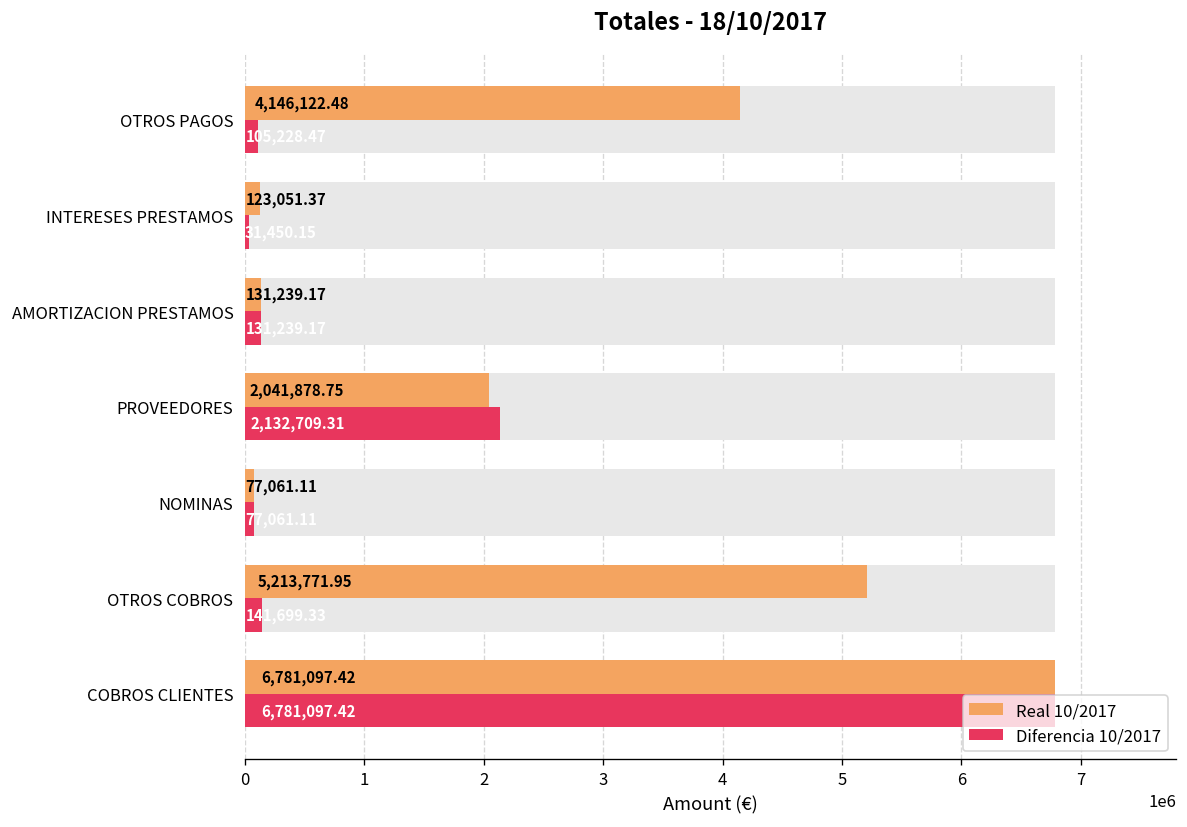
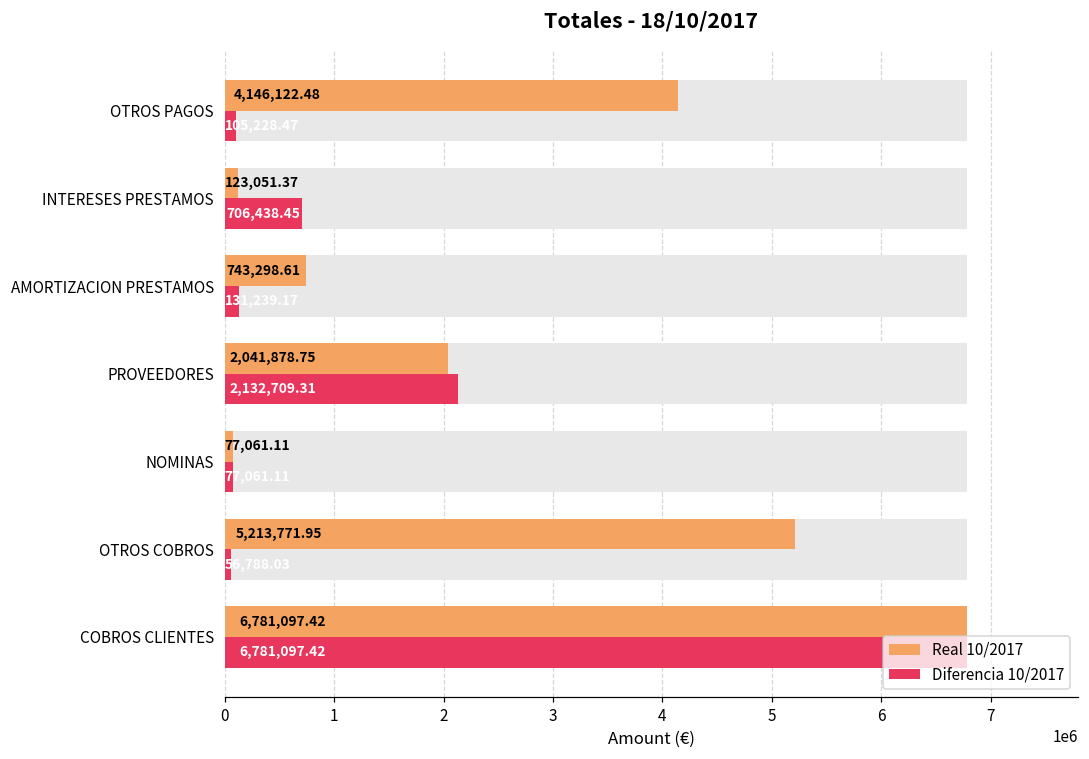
Diferencia 10/2017, INTERESES PRESTAMOS: 0 -> 700000
Real 10/2017, AMORTIZACION PRESTAMOS: 131,239.17 -> 743,298.61
Diferencia 10/2017, OTROS COBROS: 140000 -> 60000
